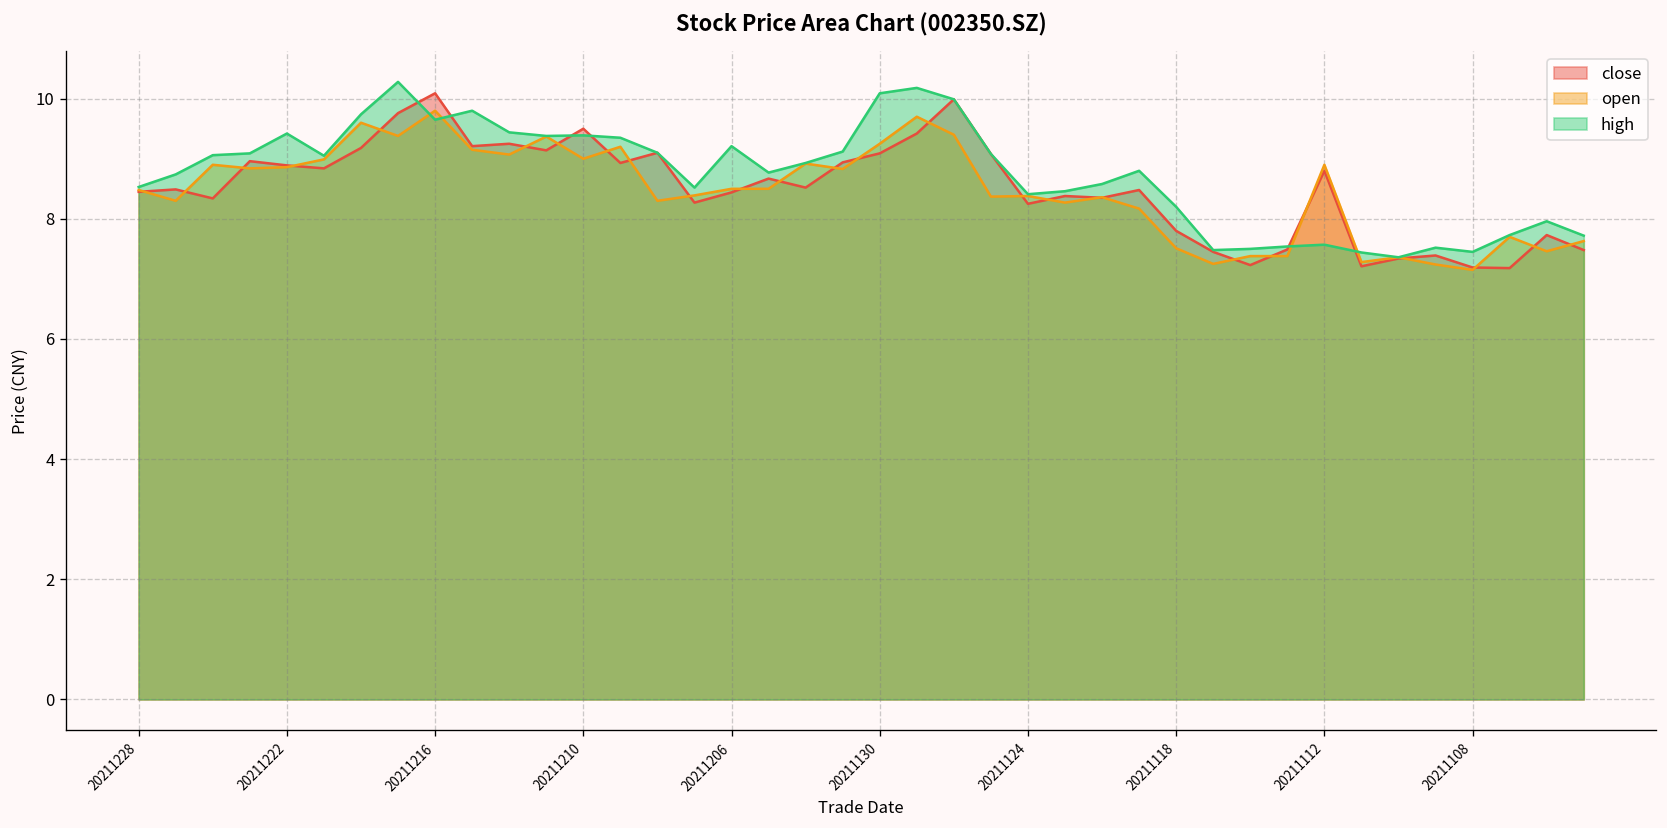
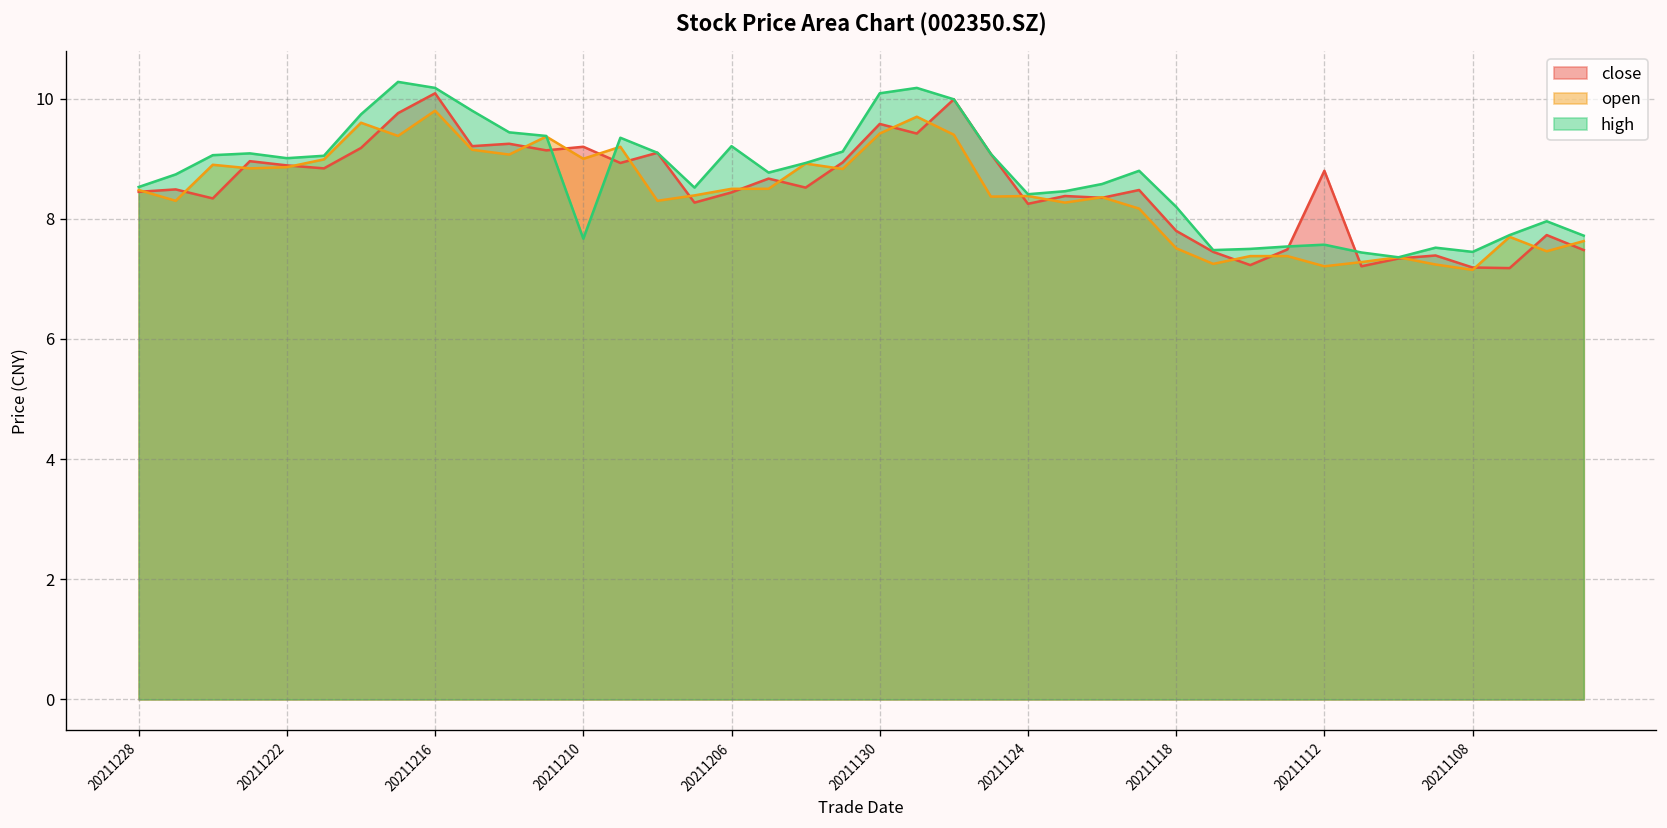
high, 20211222: 9.4 -> 9.0
high, 20211216: 9.7 -> 10.2
close, 20211210: 9.5 -> 9.2
high, 20211210: 9.4 -> 7.7
close, 20211130: 9.1 -> 9.6
open, 20211130: 9.3 -> 9.4
open, 20211112: 8.9 -> 7.2
